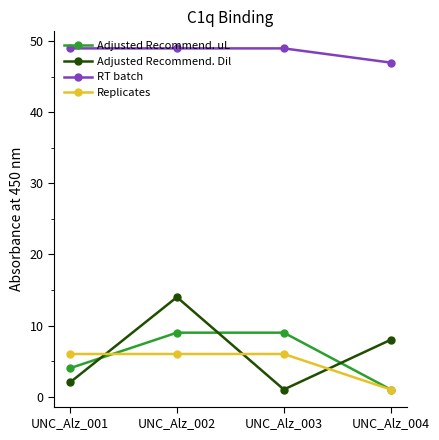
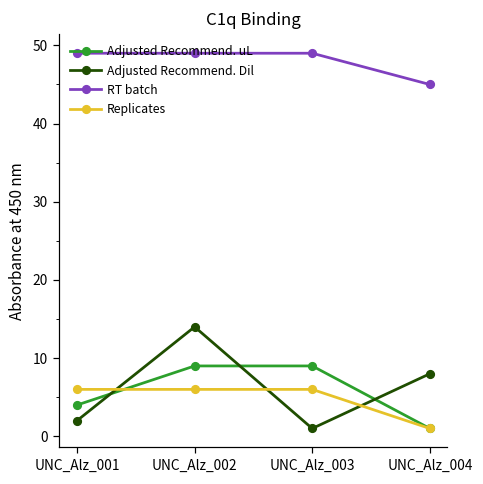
RT batch, UNC_Alz_004: 47 -> 45
